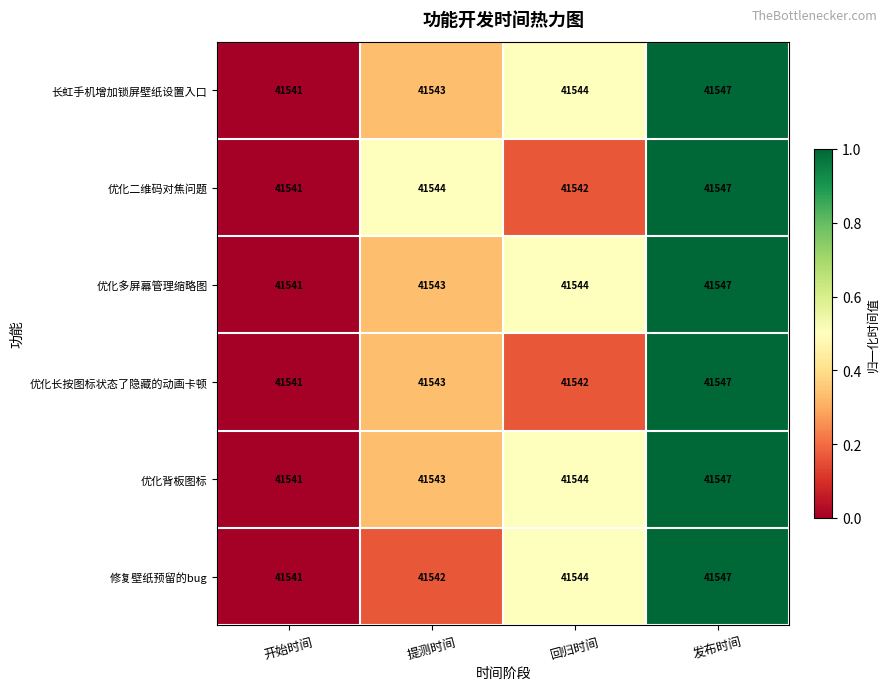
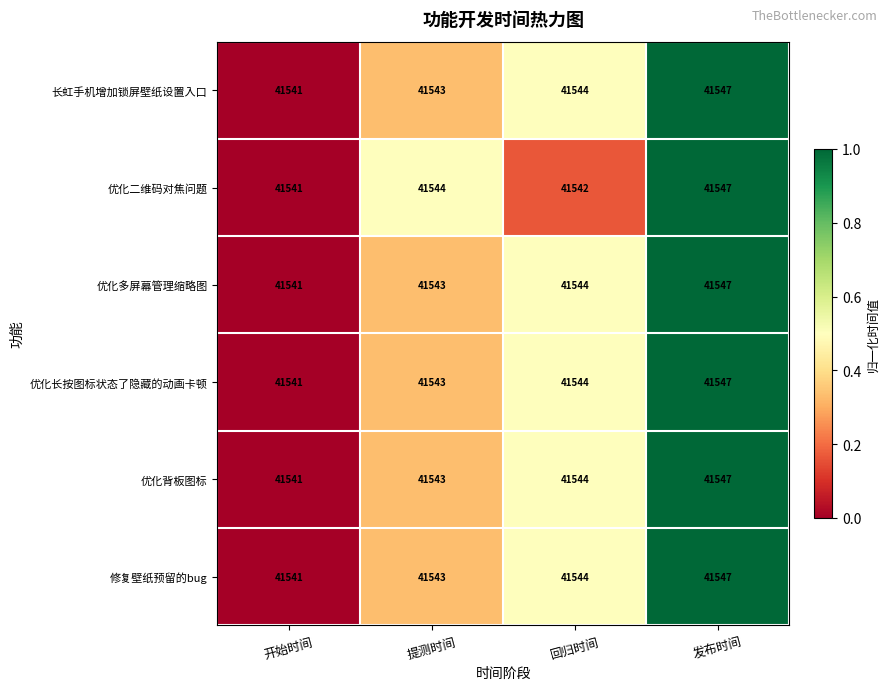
优化长按图标状态了隐藏的动画卡顿, 回归时间: 41542 -> 41544
修复壁纸预留的bug, 提测时间: 41542 -> 41543
